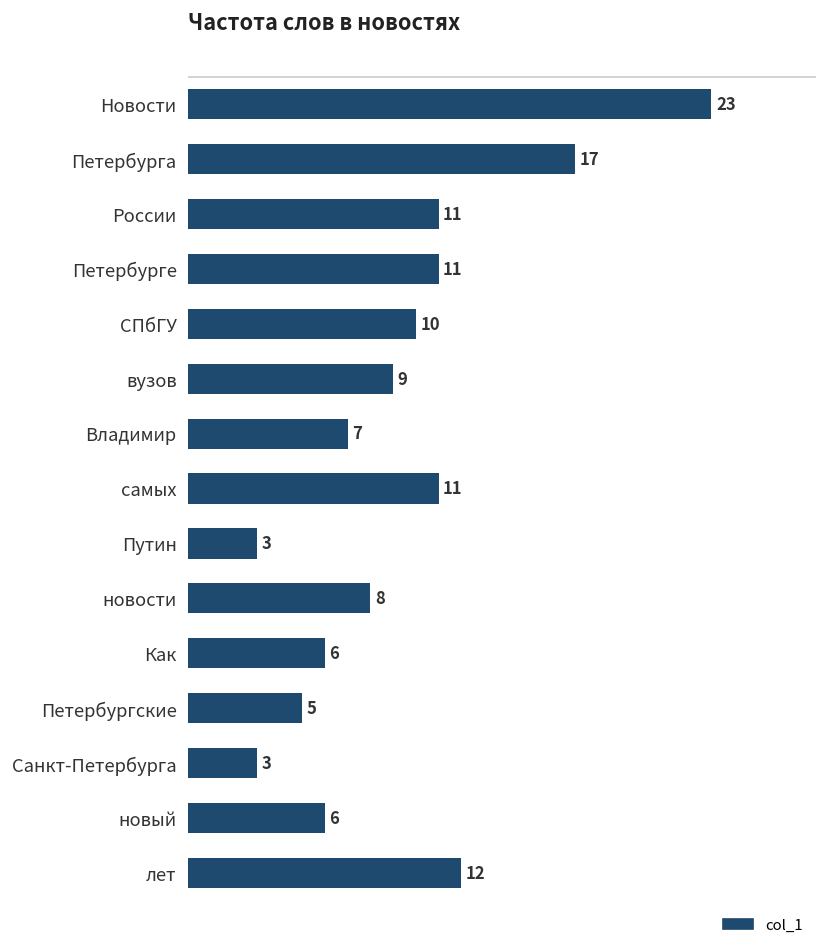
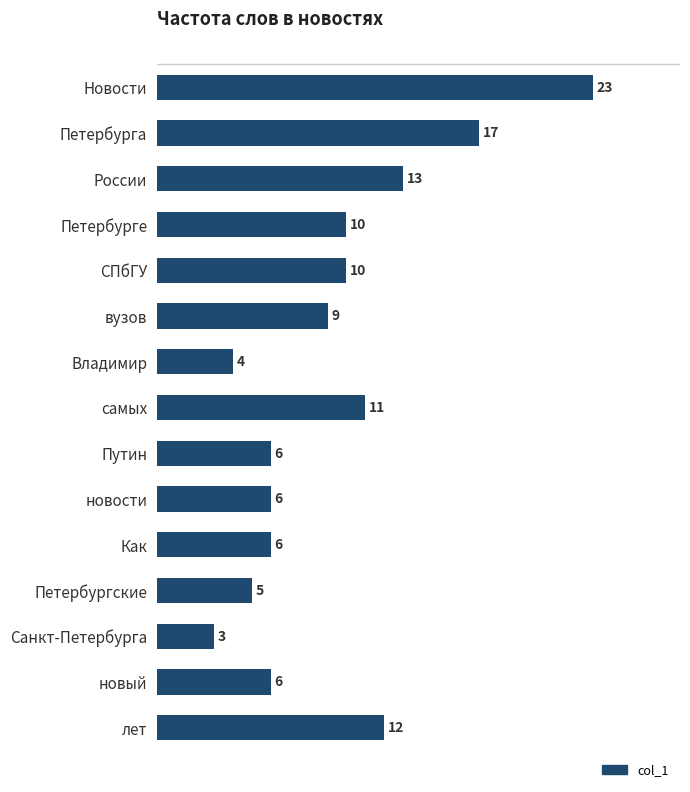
России: 11 -> 13
Петербурге: 11 -> 10
Владимир: 7 -> 4
Путин: 3 -> 6
новости: 8 -> 6
